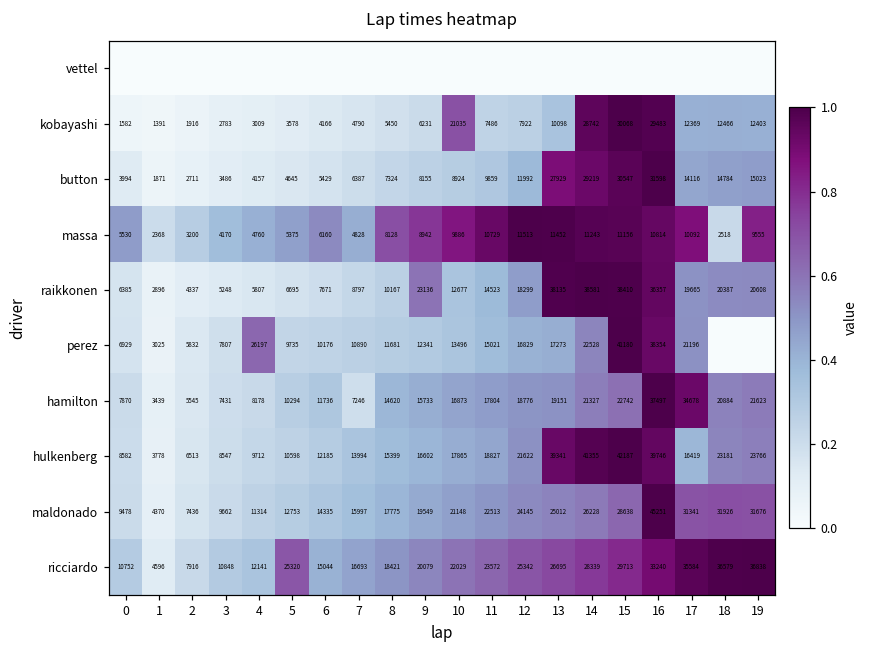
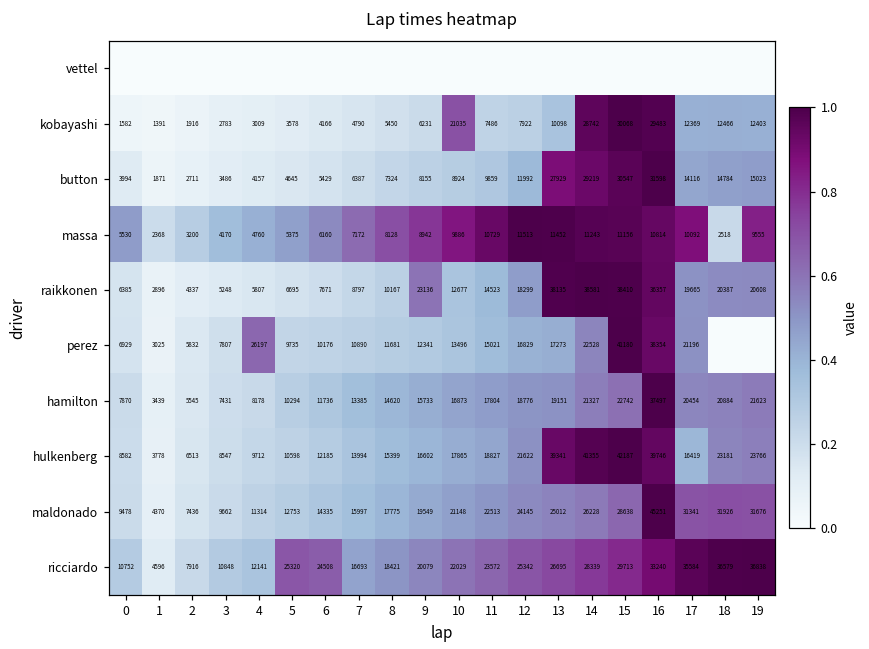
massa, 7: 4828 -> 7172
hamilton, 7: 7246 -> 13385
hamilton, 17: 34678 -> 20454
ricciardo, 6: 15044 -> 24508
